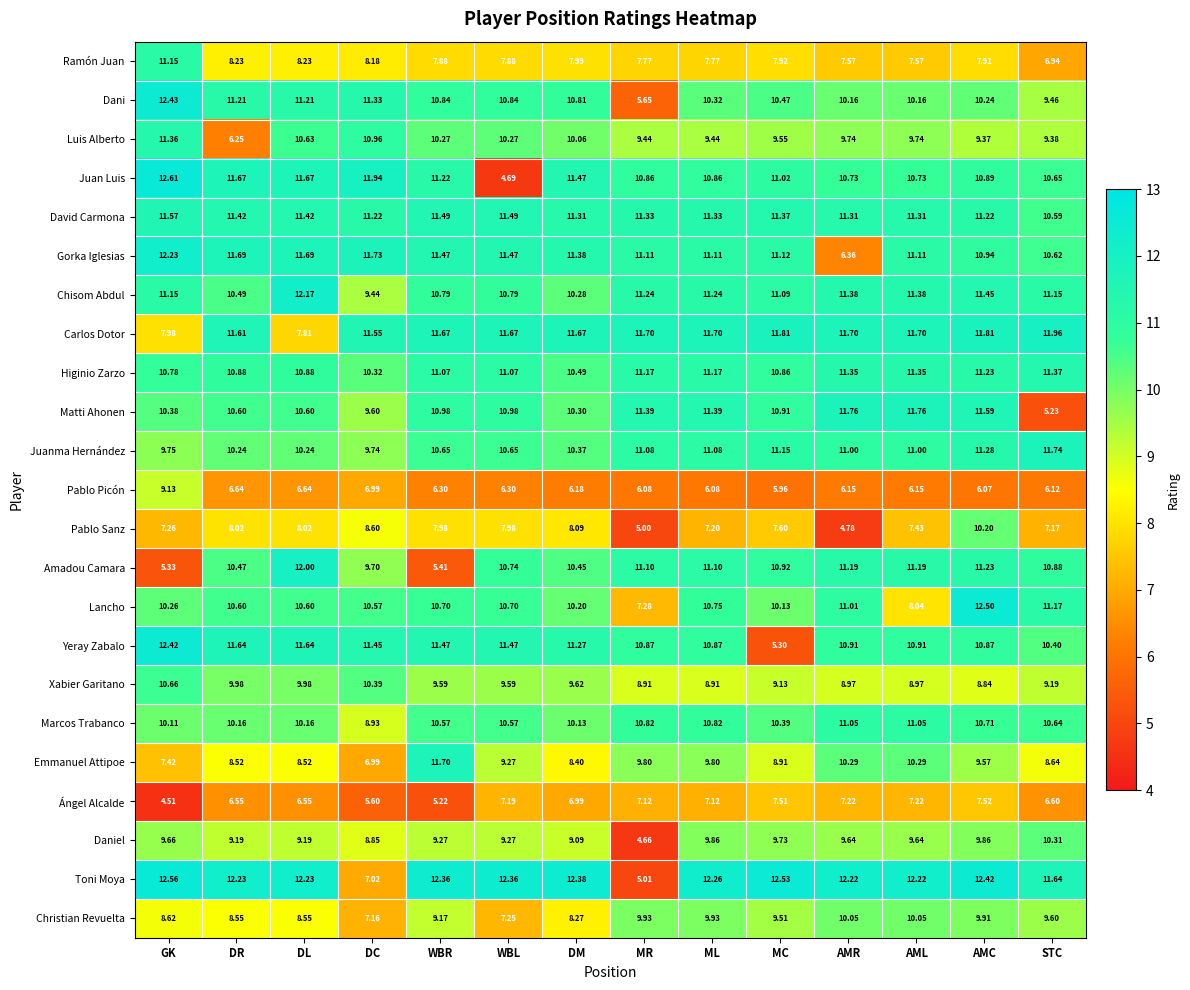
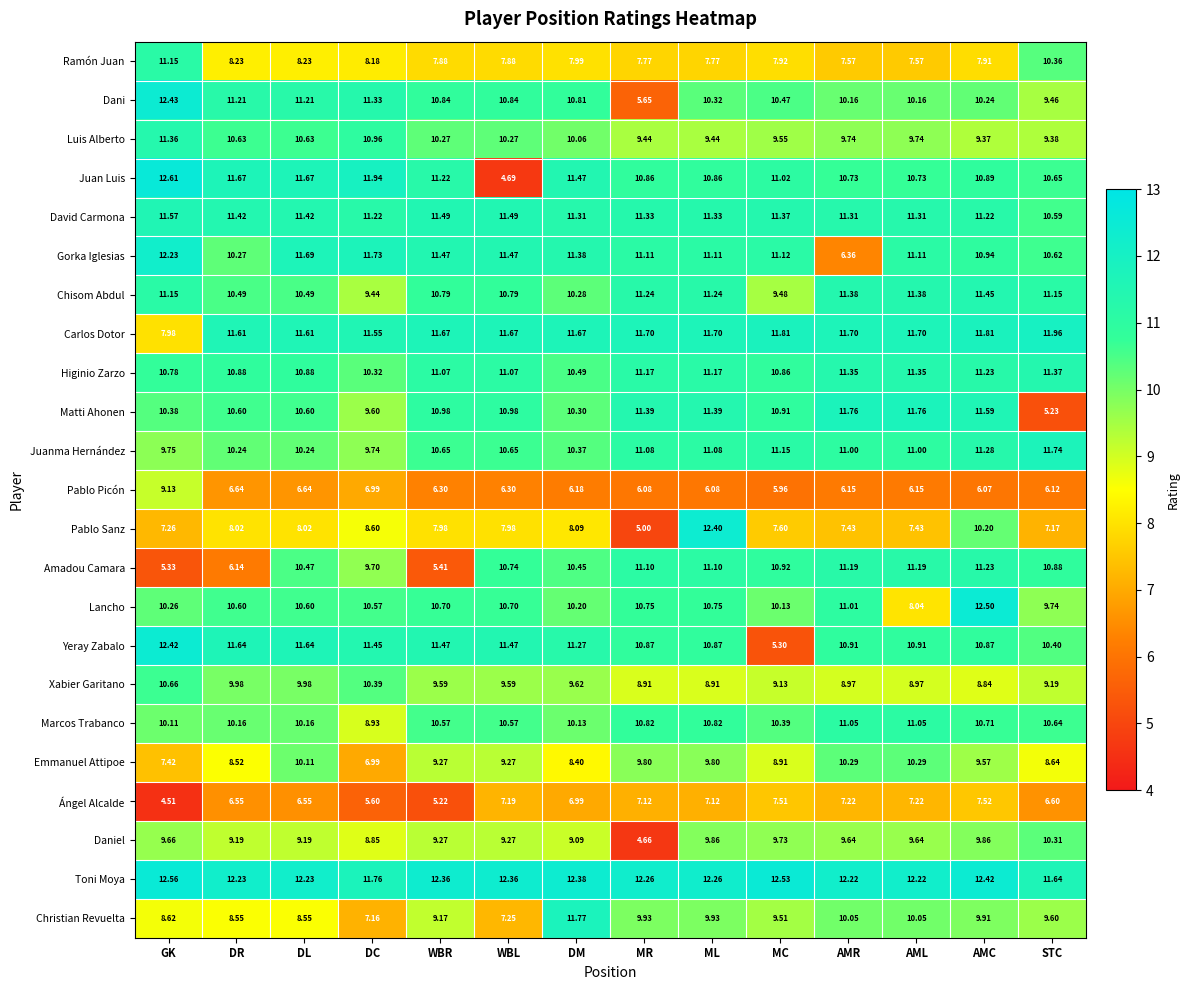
Ramón Juan, STC: 6.94 -> 10.36
Luis Alberto, DR: 6.25 -> 10.63
Gorka Iglesias, DR: 11.69 -> 10.27
Chisom Abdul, DL: 12.17 -> 10.49
Chisom Abdul, MC: 11.09 -> 9.48
Carlos Dotor, DL: 7.81 -> 11.61
Pablo Sanz, ML: 7.20 -> 12.40
Pablo Sanz, AMR: 4.78 -> 7.43
Amadou Camara, DR: 10.47 -> 6.14
Amadou Camara, DL: 12.00 -> 10.47
Lancho, MR: 7.28 -> 10.75
Lancho, STC: 11.17 -> 9.74
Emmanuel Attipoe, DL: 8.52 -> 10.11
Emmanuel Attipoe, WBR: 11.70 -> 9.27
Toni Moya, DC: 7.02 -> 11.76
Toni Moya, MR: 5.01 -> 12.26
Christian Revuelta, DM: 8.27 -> 11.77
